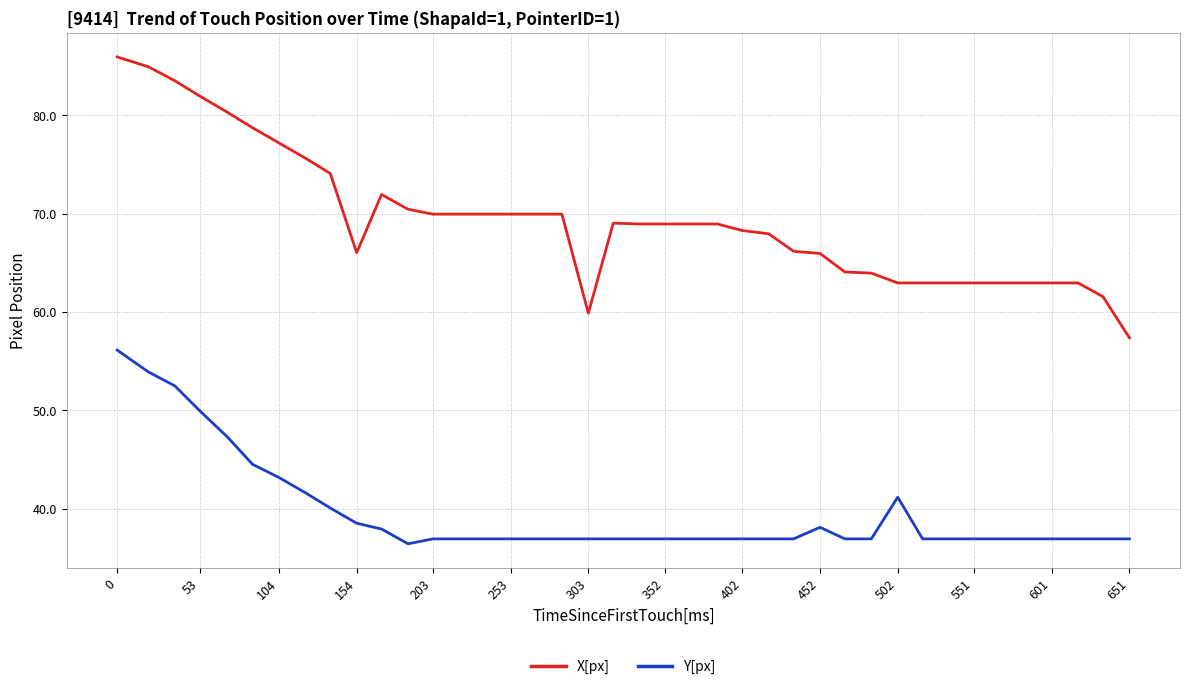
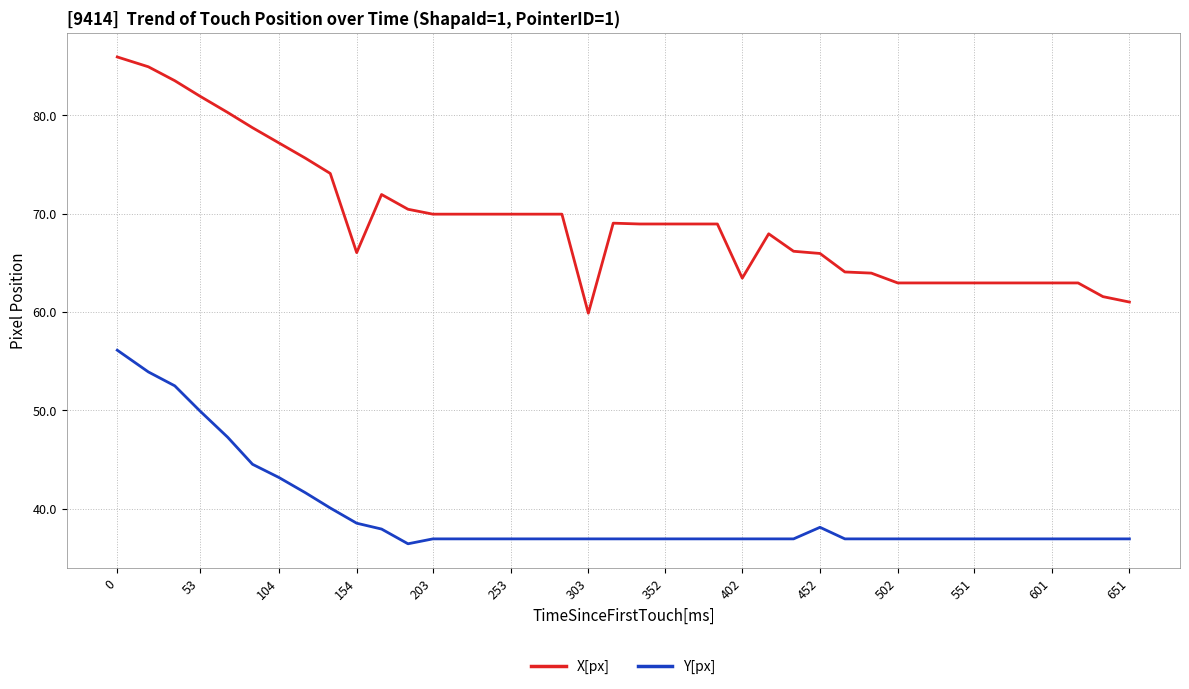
X[px], 402: 68 -> 63
Y[px], 502: 41 -> 37
X[px], 651: 57 -> 61
